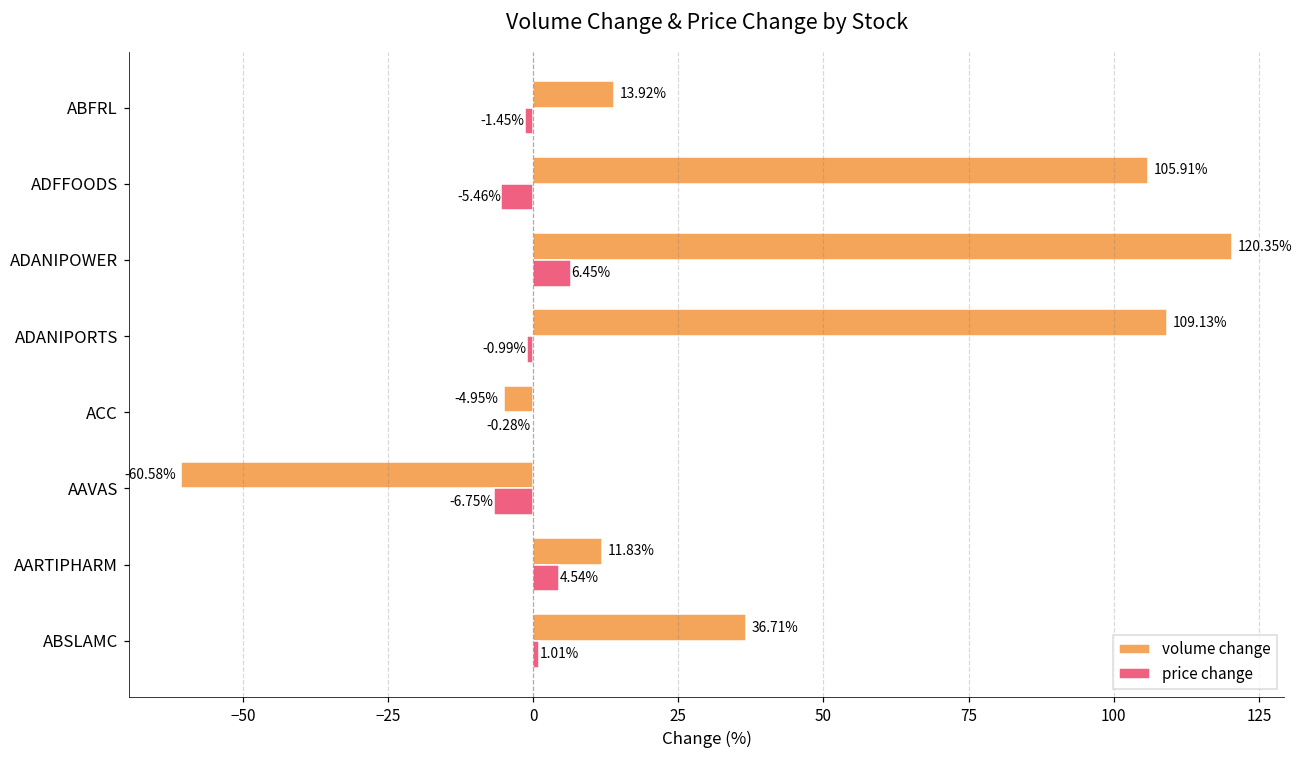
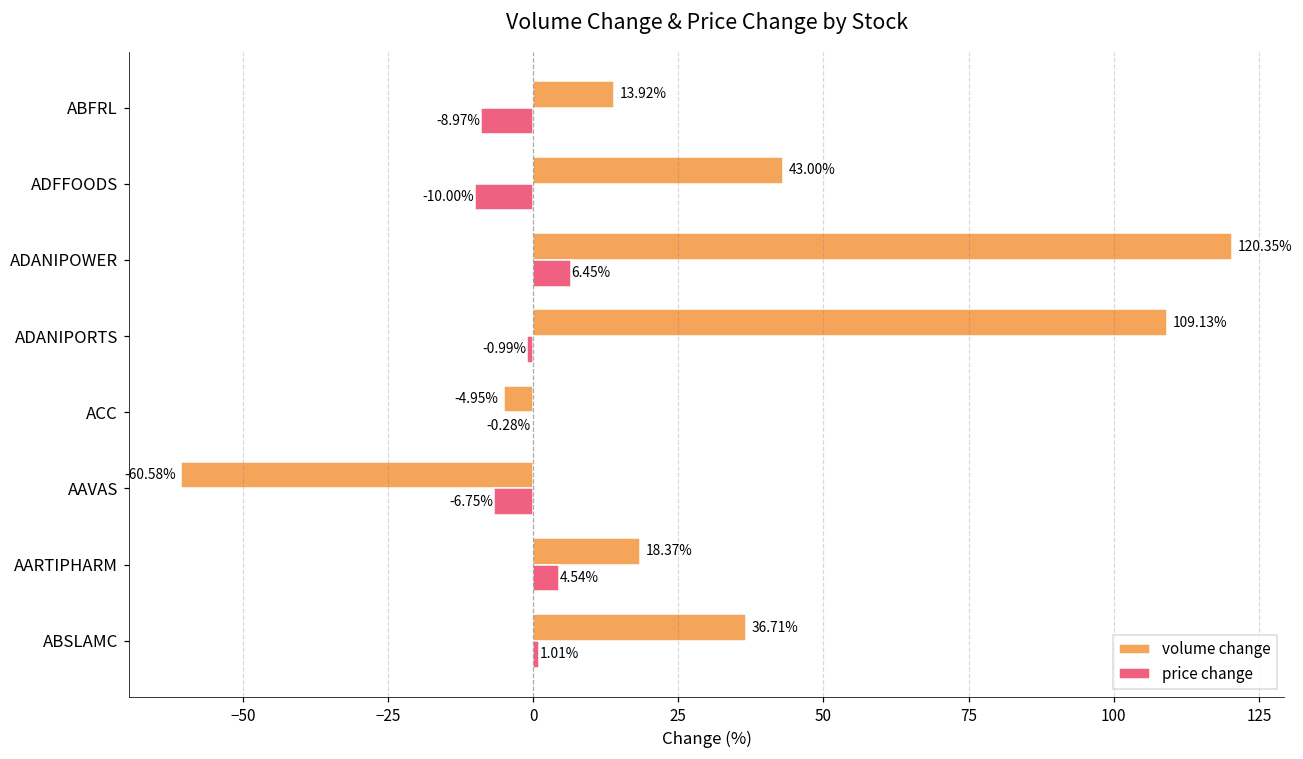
price change, ABFRL: -1.45% -> -8.97%
volume change, ADFFOODS: 105.91% -> 43.00%
price change, ADFFOODS: -5.46% -> -10.00%
volume change, AARTIPHARM: 11.83% -> 18.37%
